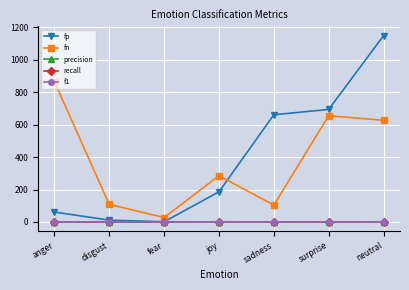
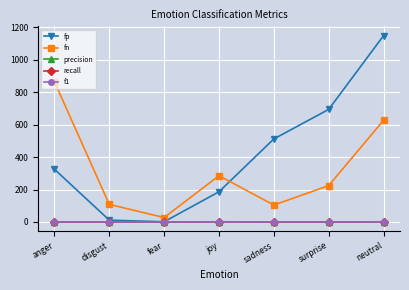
fp, anger: 60 -> 330
fp, sadness: 660 -> 510
fn, surprise: 660 -> 220
